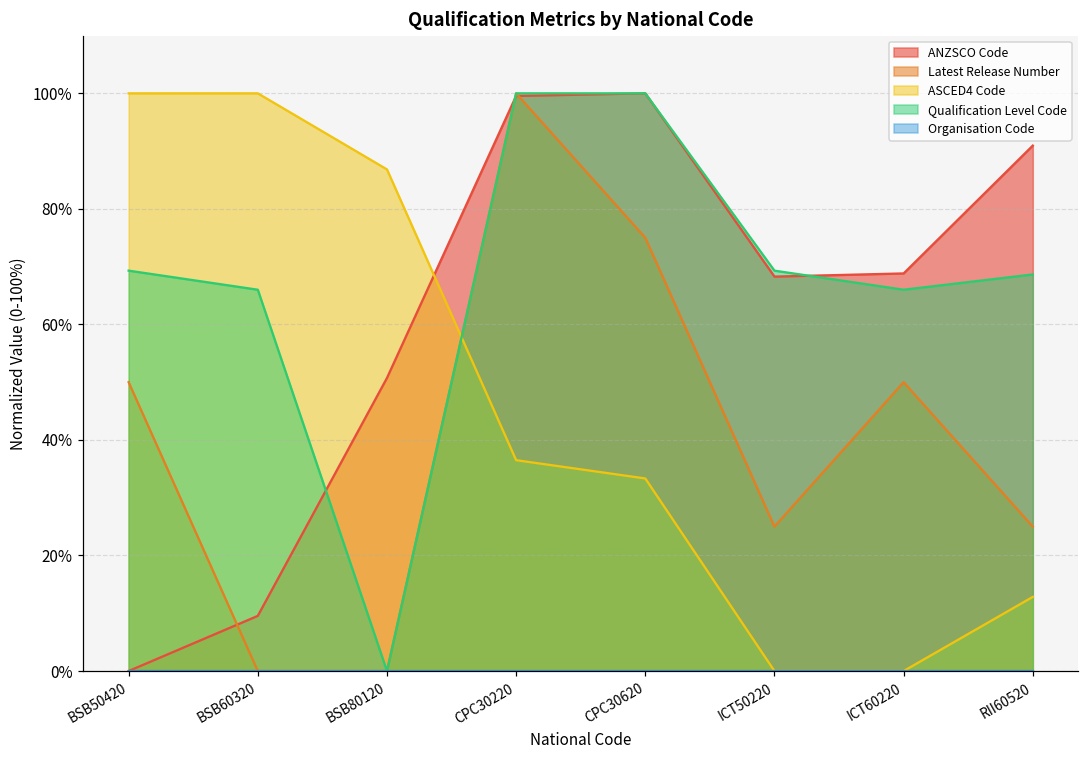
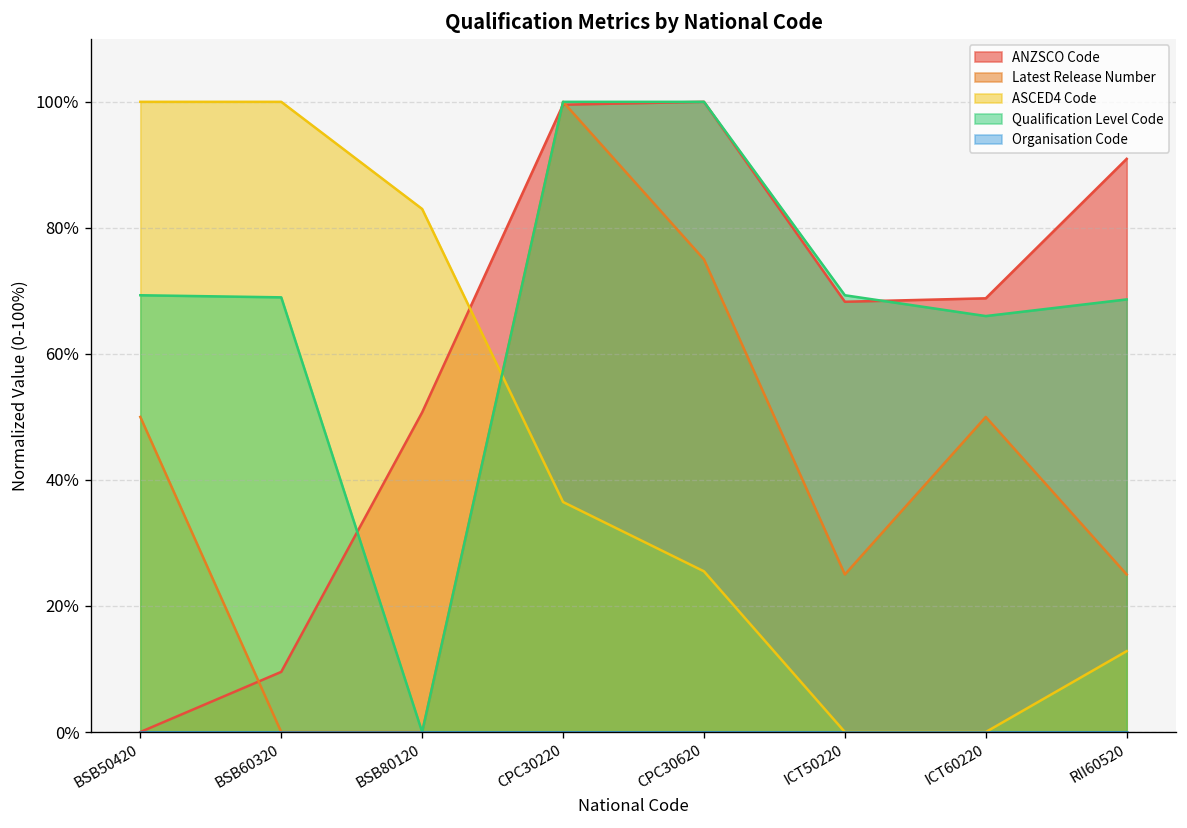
Qualification Level Code, BSB60320: 66% -> 69%
ASCED4 Code, BSB80120: 87% -> 83%
ASCED4 Code, CPC30620: 33% -> 26%
